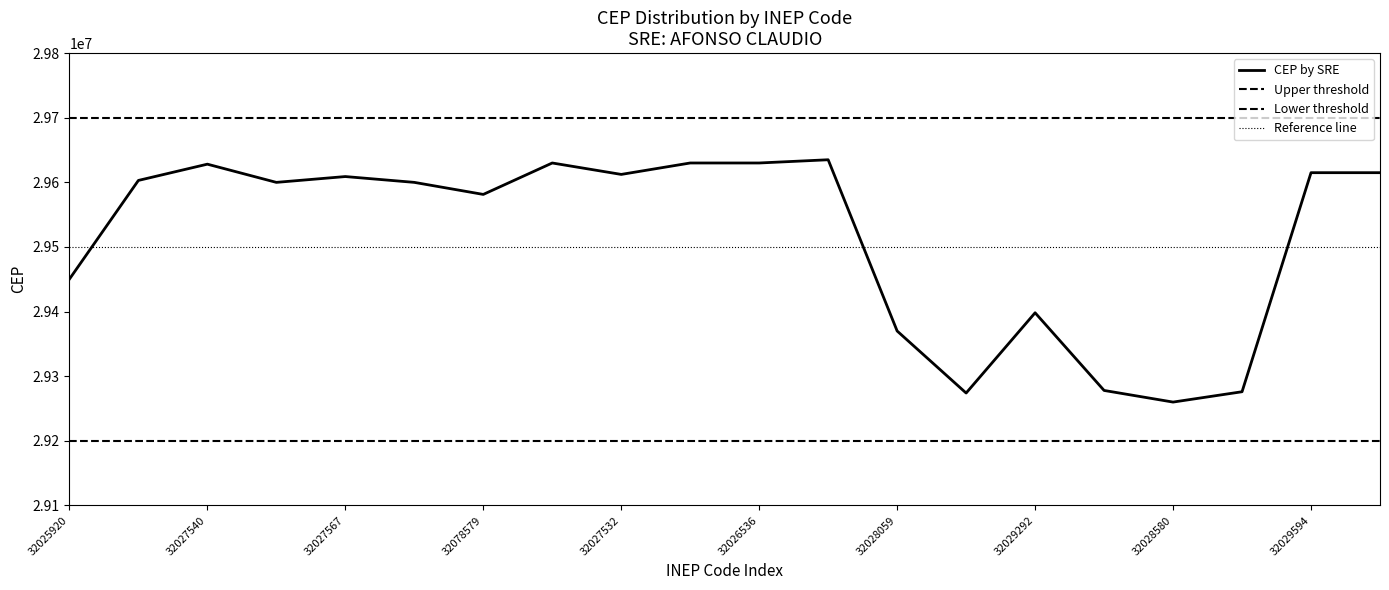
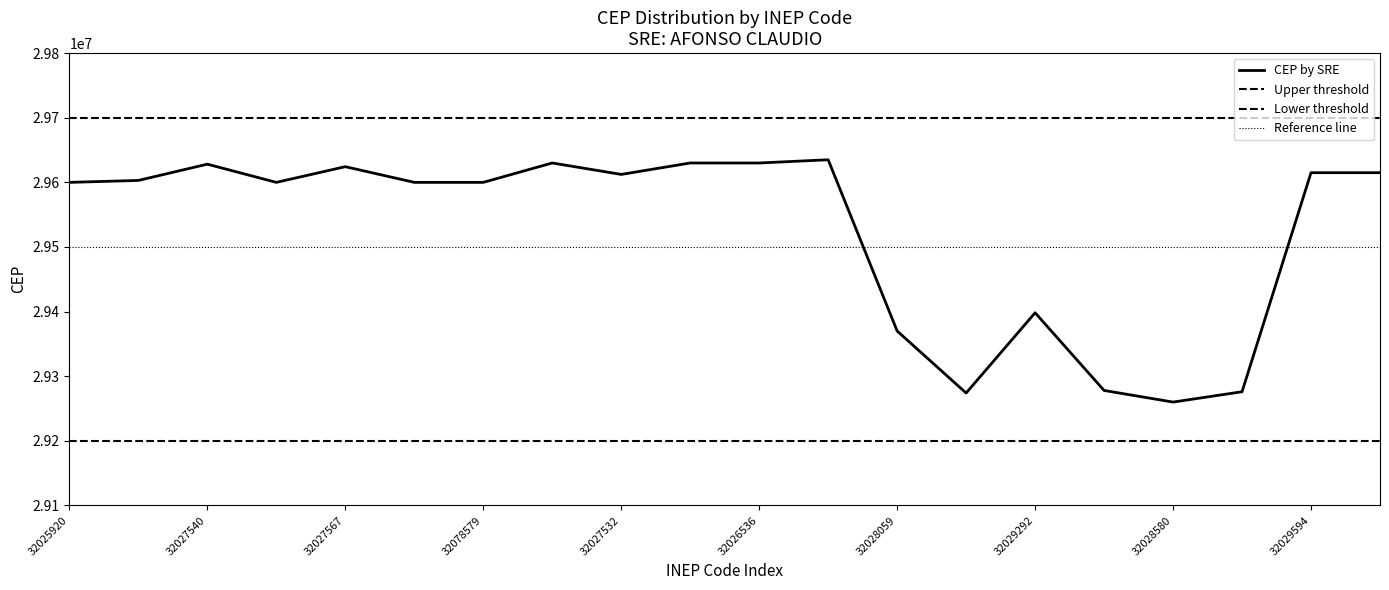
32025920: 29450000 -> 29600000
32027567: 29610000 -> 29620000
32078579: 29580000 -> 29600000
